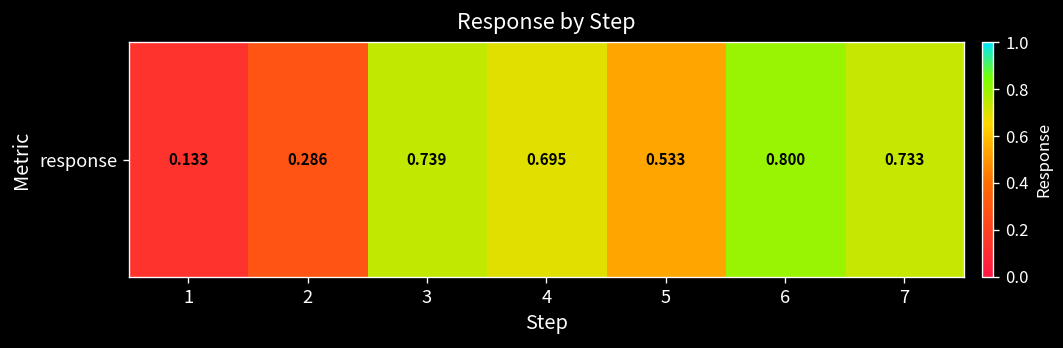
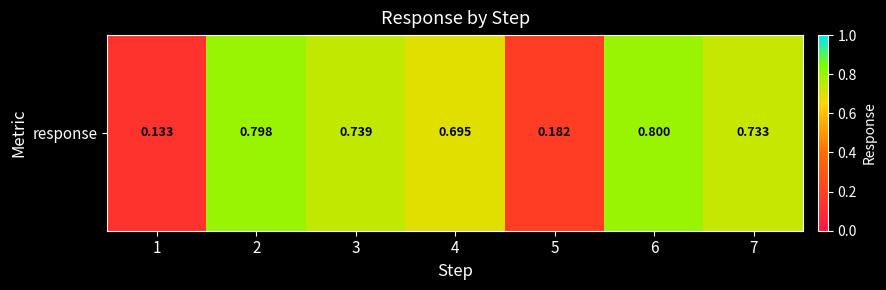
response, 2: 0.286 -> 0.798
response, 5: 0.533 -> 0.182
